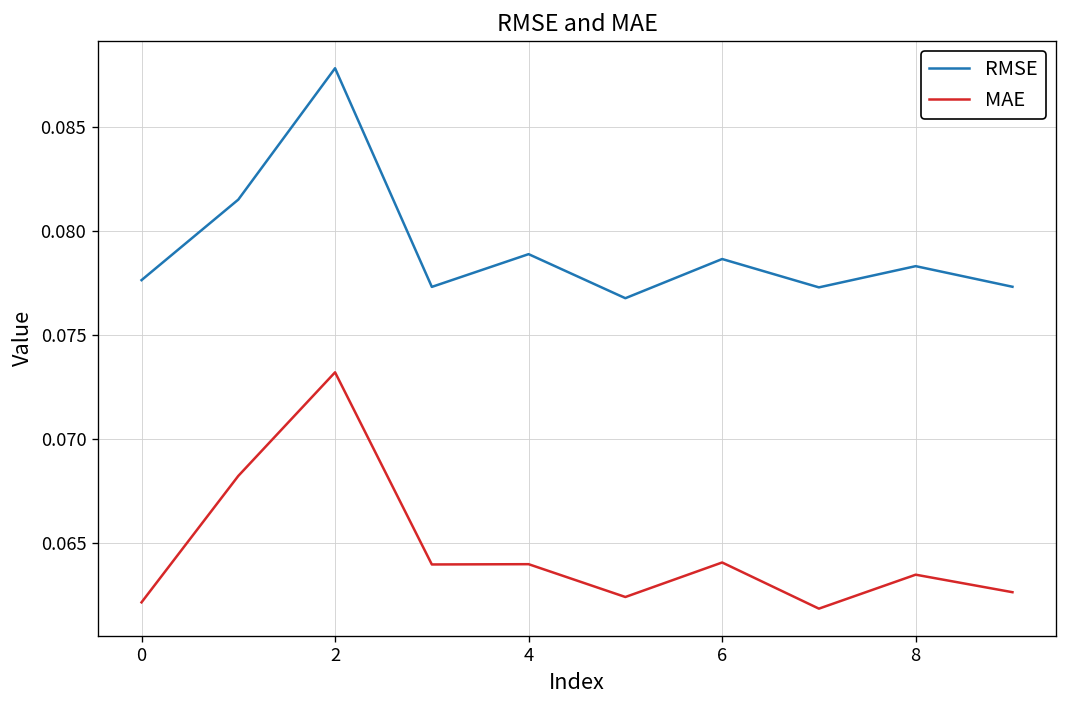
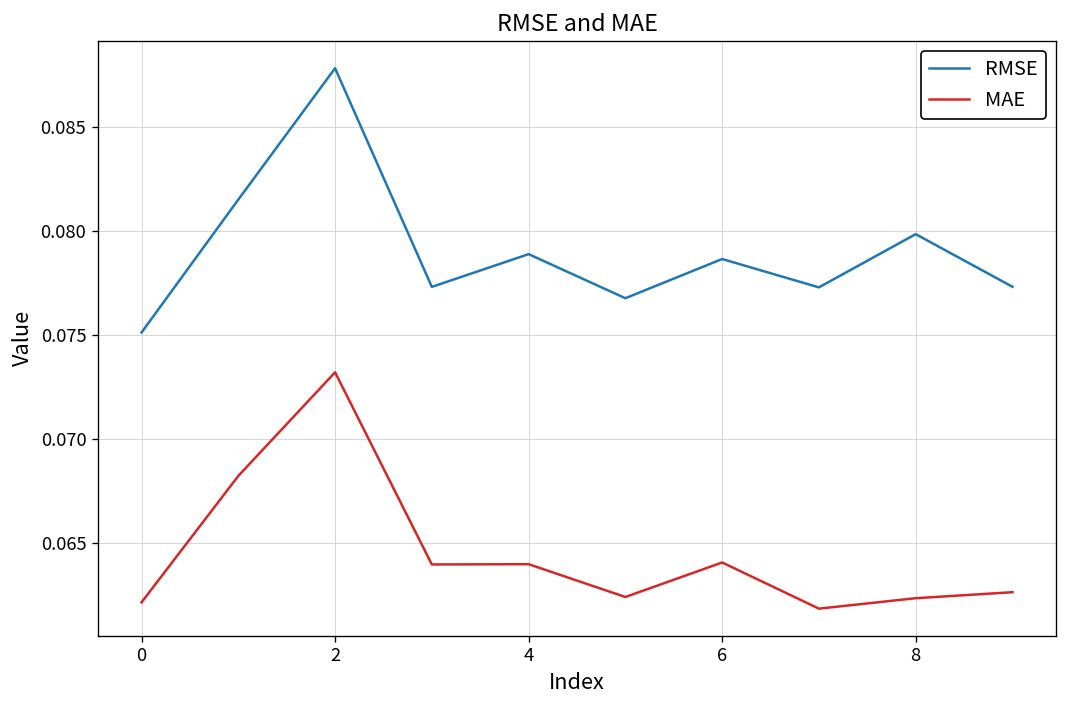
RMSE, 0: 0.0777 -> 0.0751
RMSE, 8: 0.0783 -> 0.0799
MAE, 8: 0.0635 -> 0.0624
